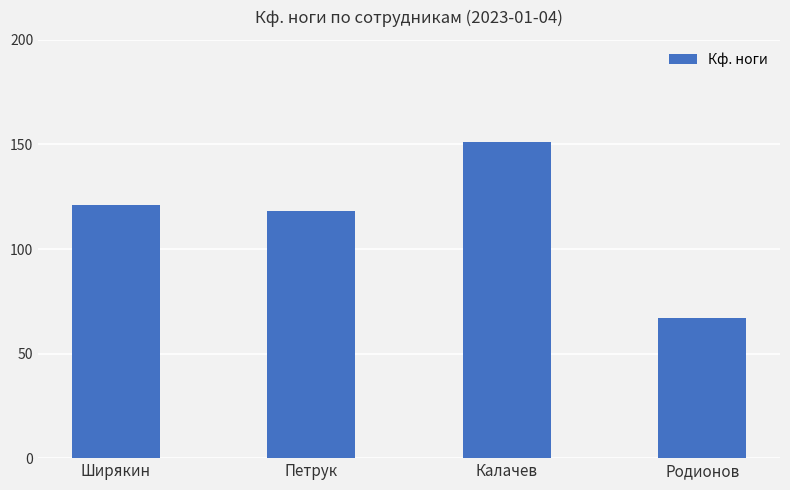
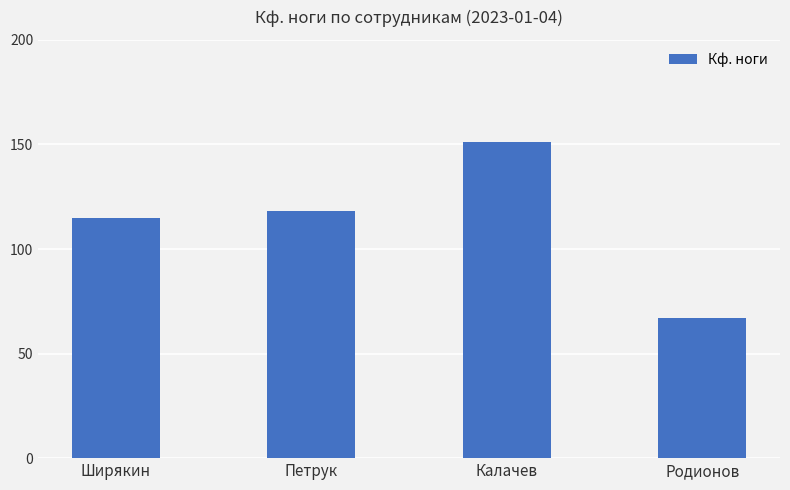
Ширякин: 121 -> 115
